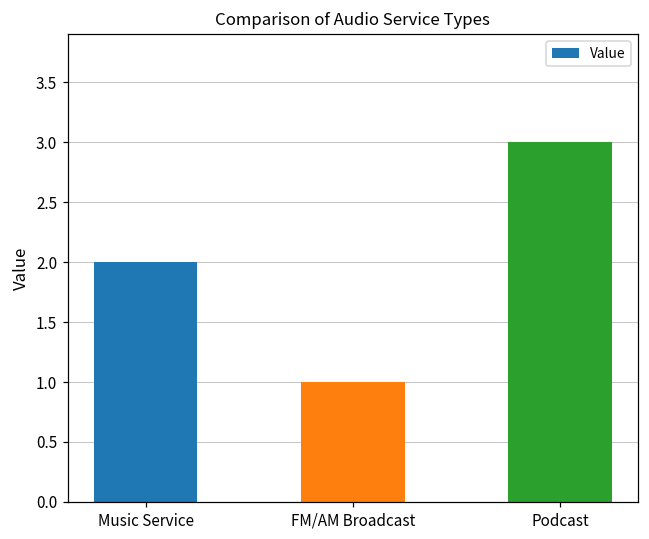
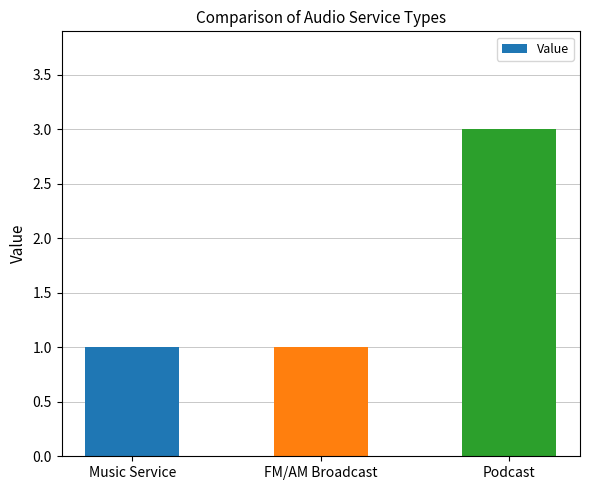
Music Service: 2 -> 1
